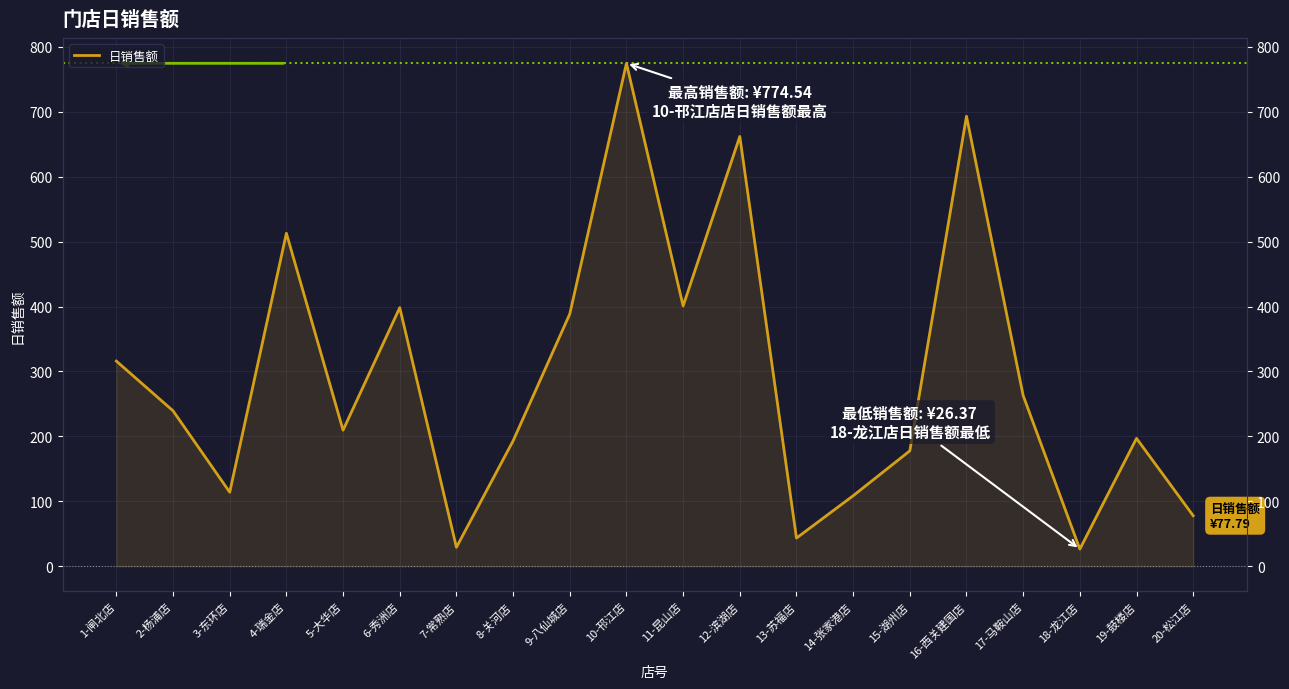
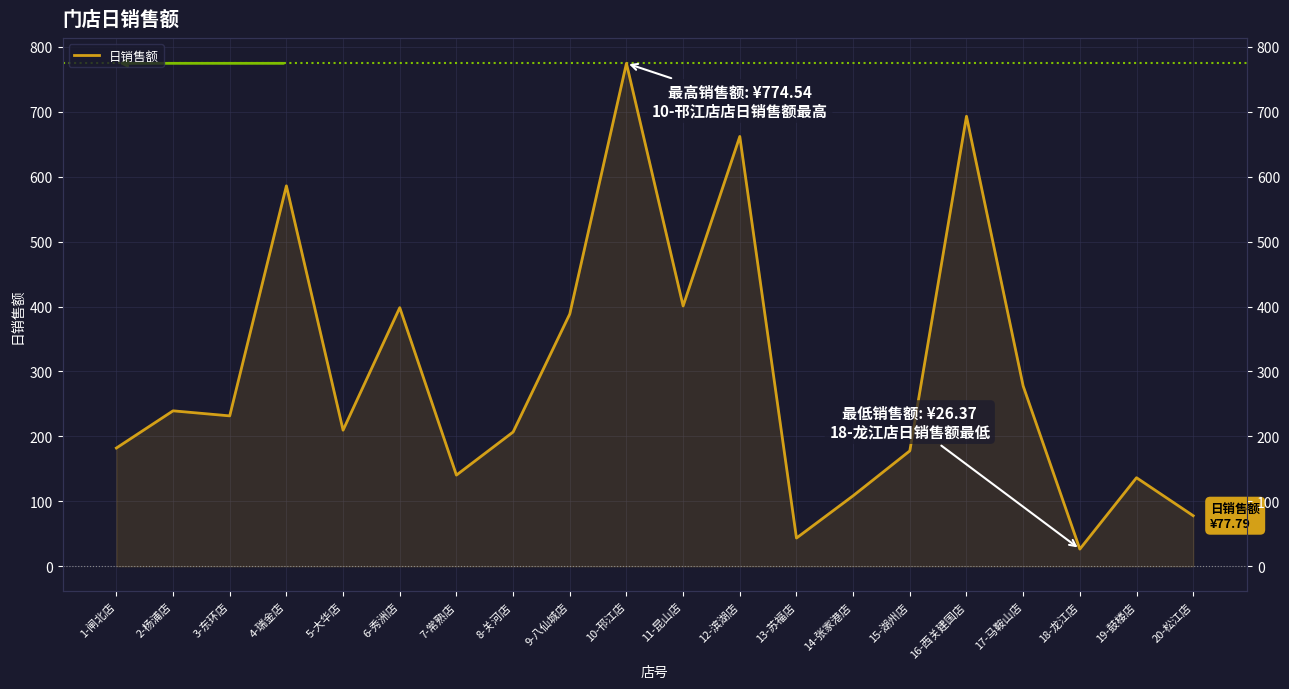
1-闸北店: 320 -> 180
3-东环店: 110 -> 230
4-瑞金店: 510 -> 590
7-常熟店: 30 -> 140
8-关河店: 190 -> 210
17-马鞍山店: 260 -> 280
19-鼓楼店: 200 -> 140
